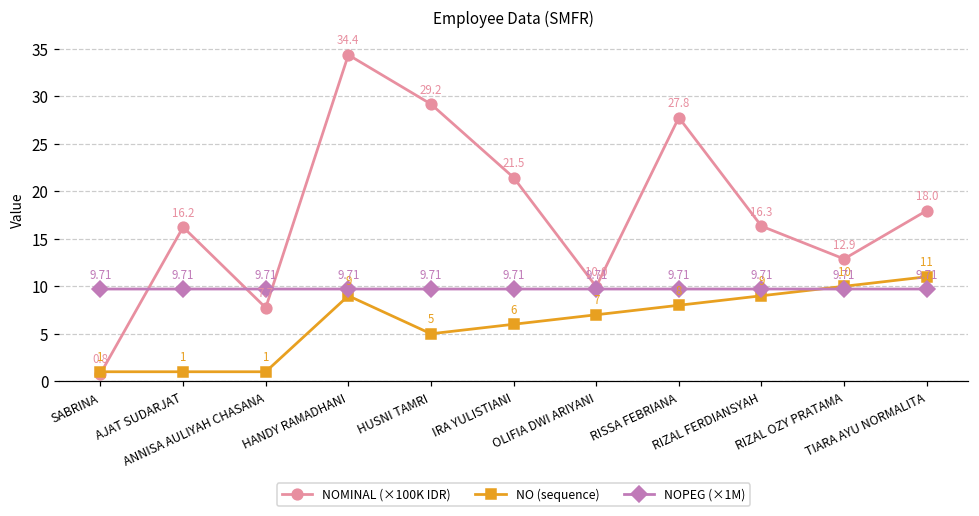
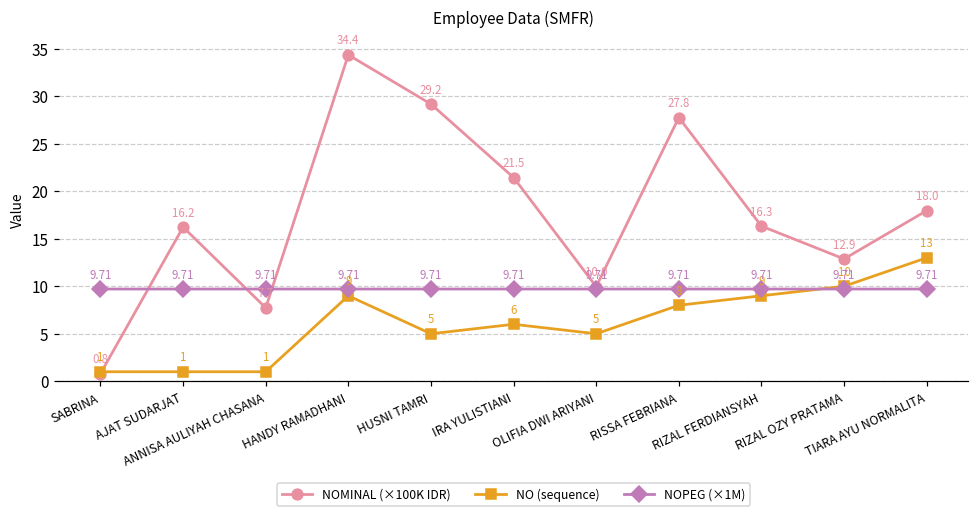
NO (sequence), OLIFIA DWI ARIYANI: 7 -> 5
NO (sequence), TIARA AYU NORMALITA: 11 -> 13
